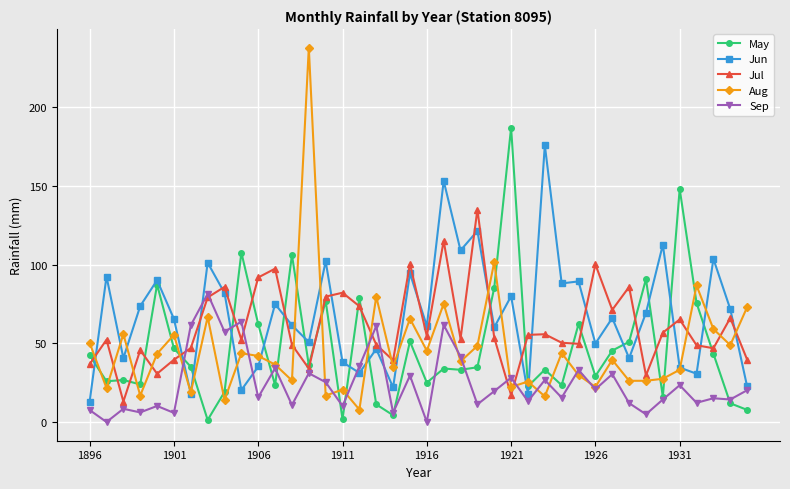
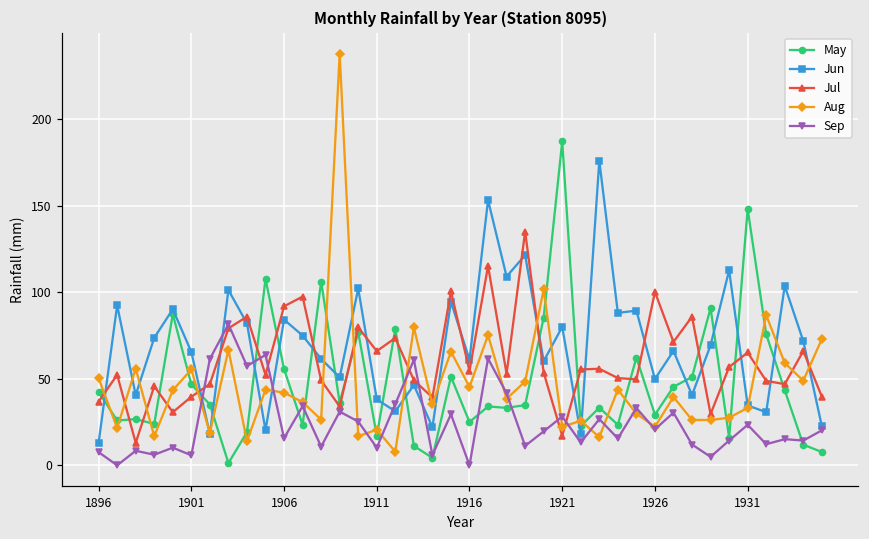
May, 1906: 62 -> 56
Jun, 1906: 35 -> 84
May, 1911: 2 -> 17
Jul, 1911: 82 -> 66
